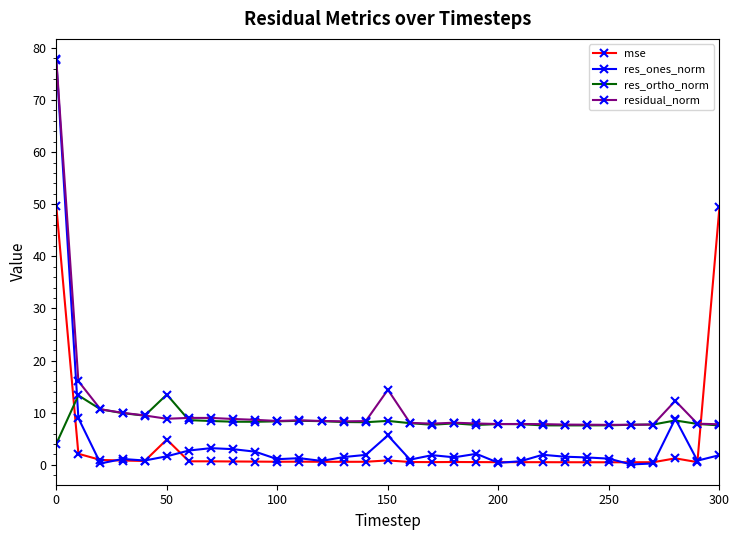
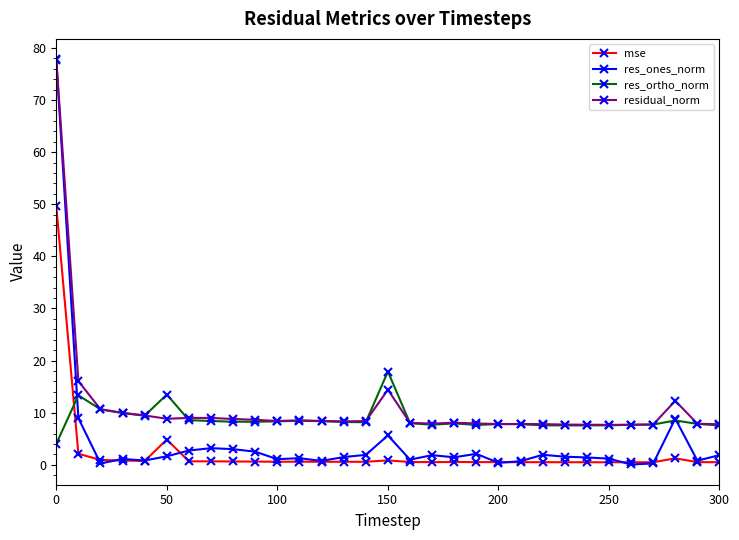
res_ortho_norm, 150: 8 -> 18
mse, 300: 50 -> 0
